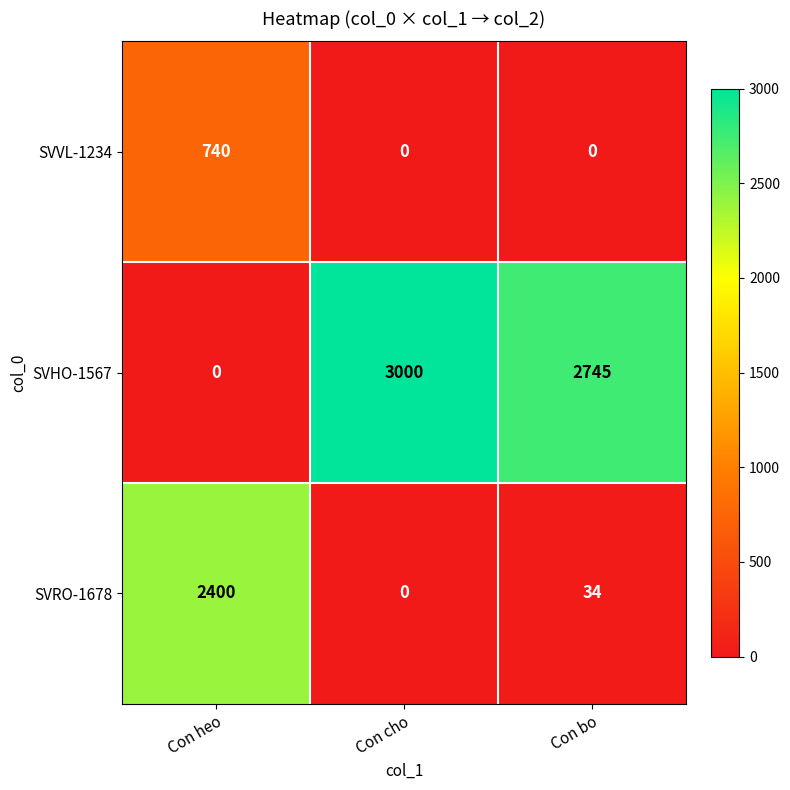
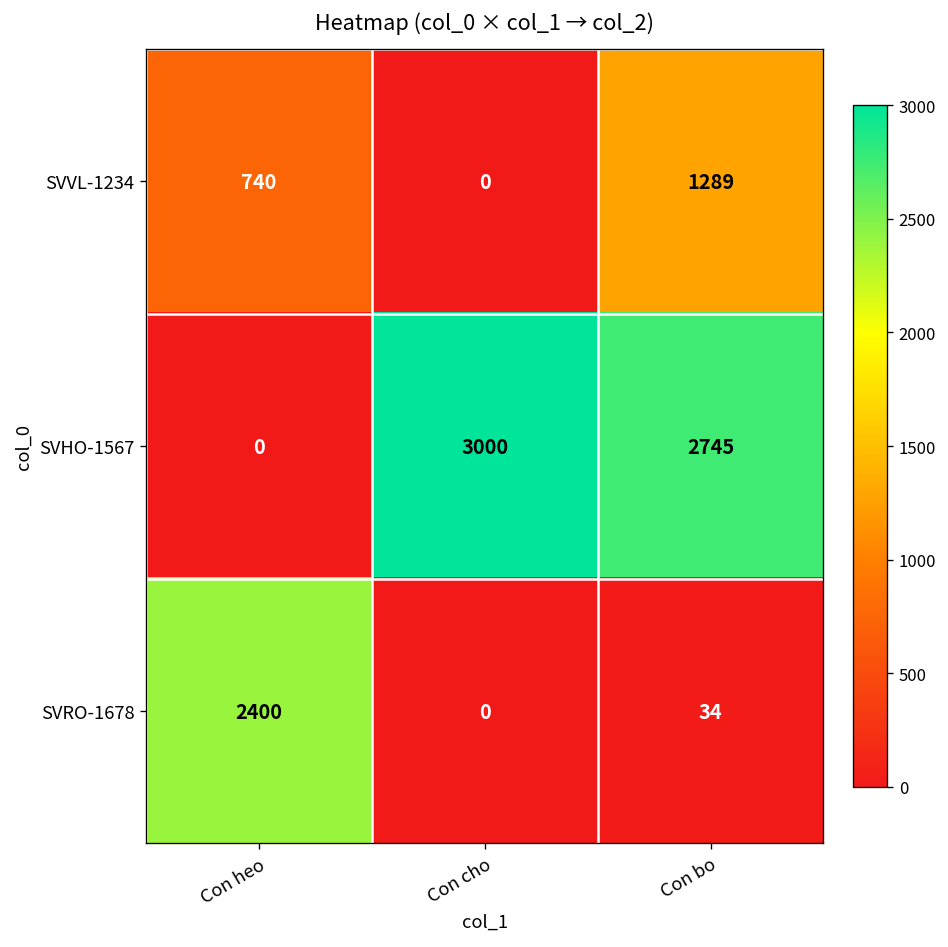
SVVL-1234, Con bo: 0 -> 1289
